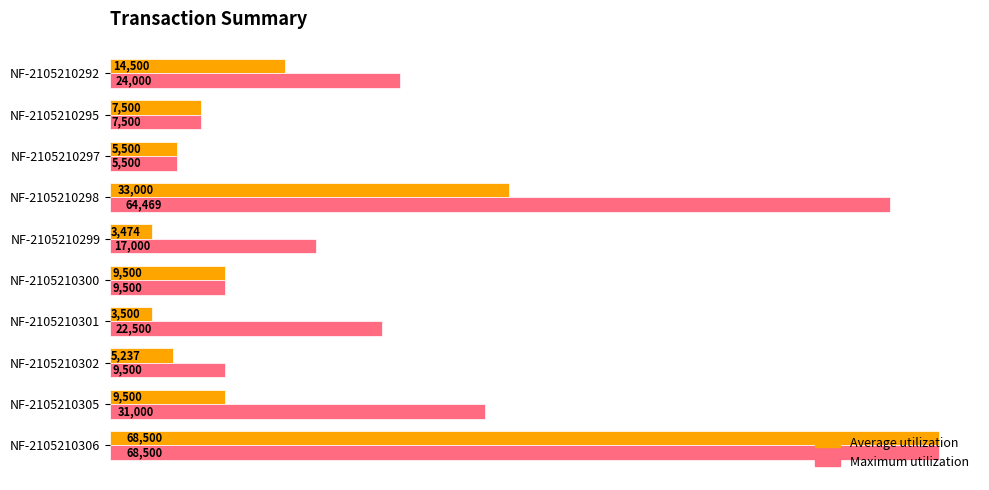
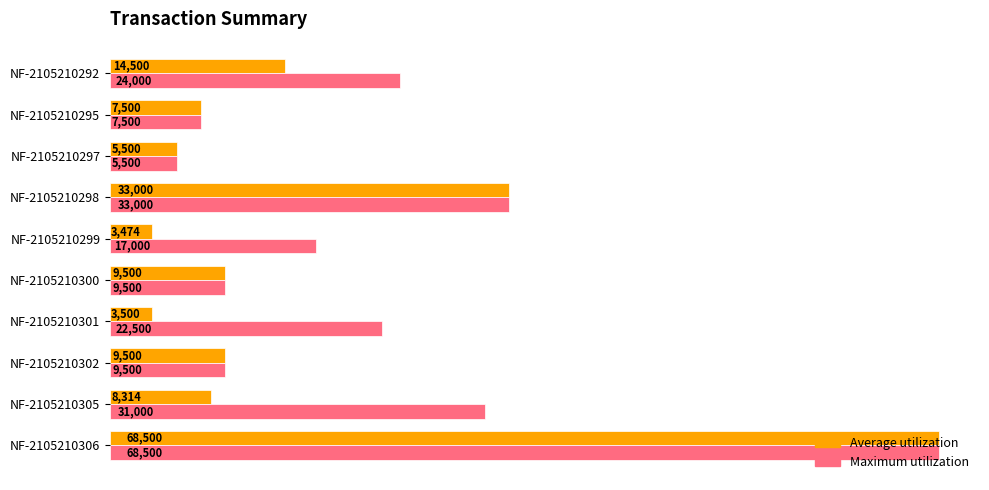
Maximum utilization, NF-2105210298: 64,469 -> 33,000
Average utilization, NF-2105210302: 5,237 -> 9,500
Average utilization, NF-2105210305: 9,500 -> 8,314
